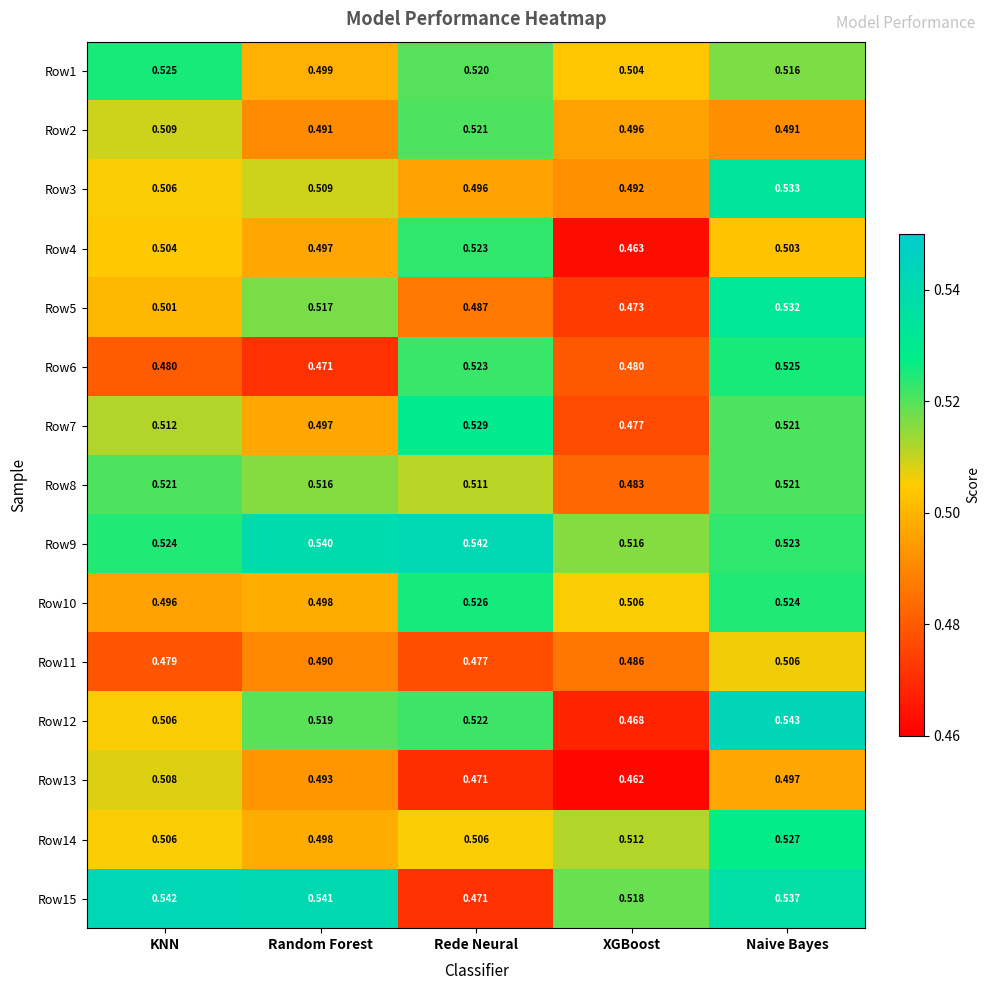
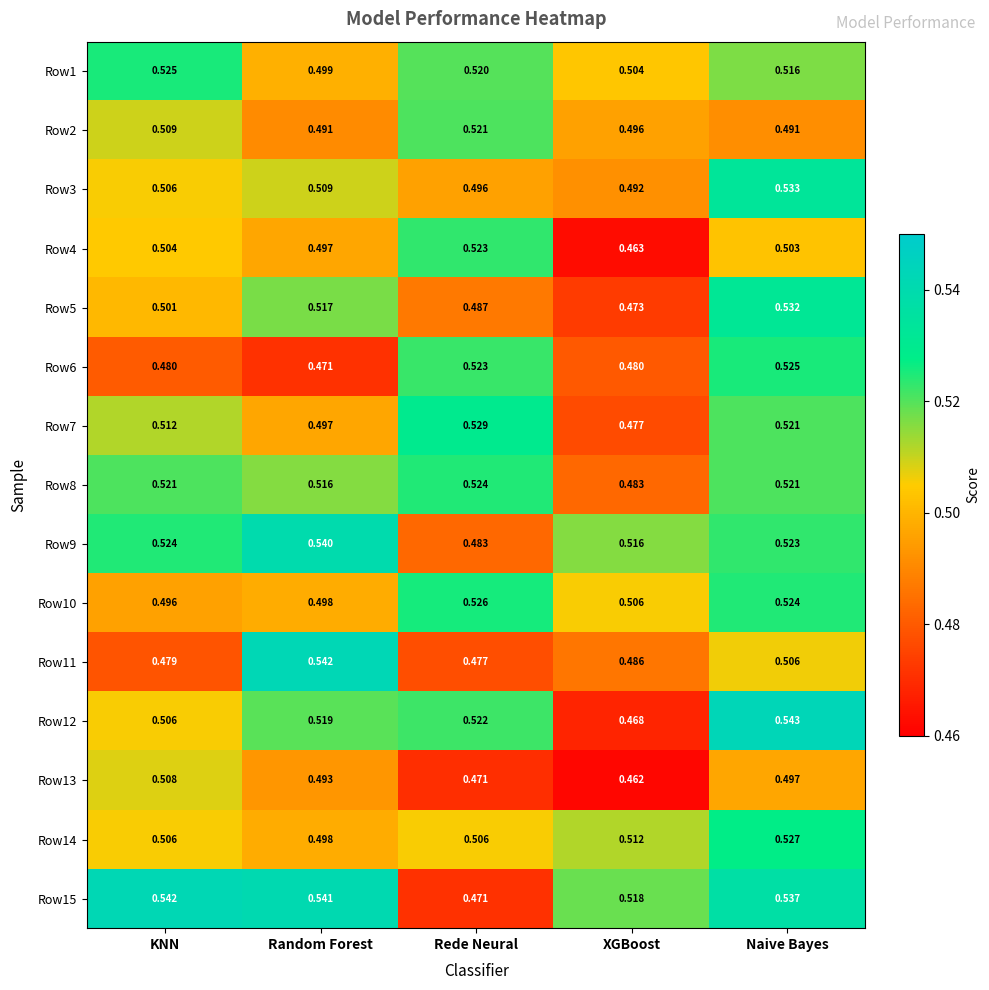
Row8, Rede Neural: 0.511 -> 0.524
Row9, Rede Neural: 0.542 -> 0.483
Row11, Random Forest: 0.490 -> 0.542
